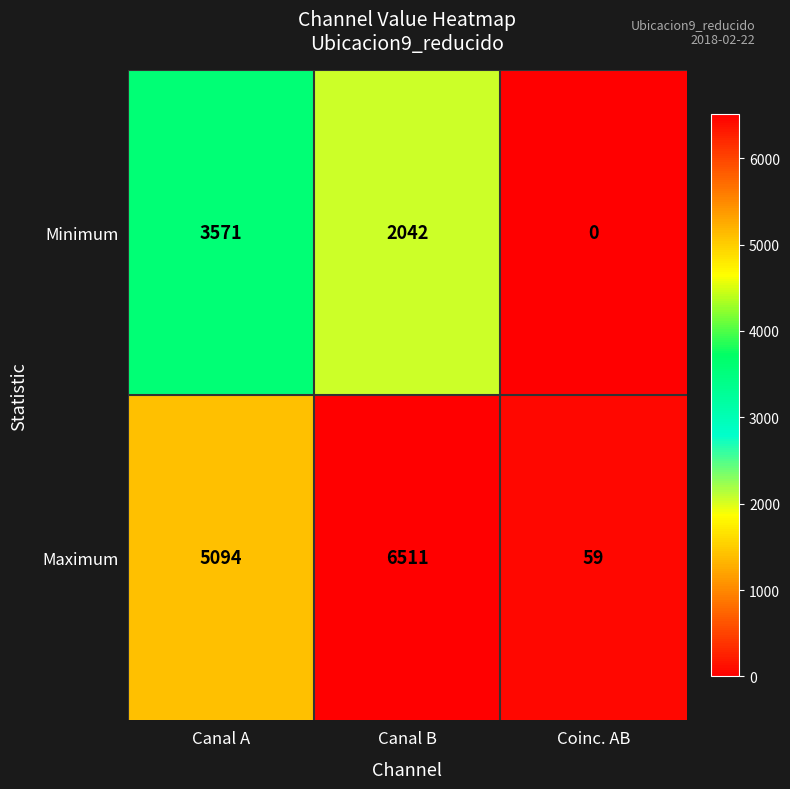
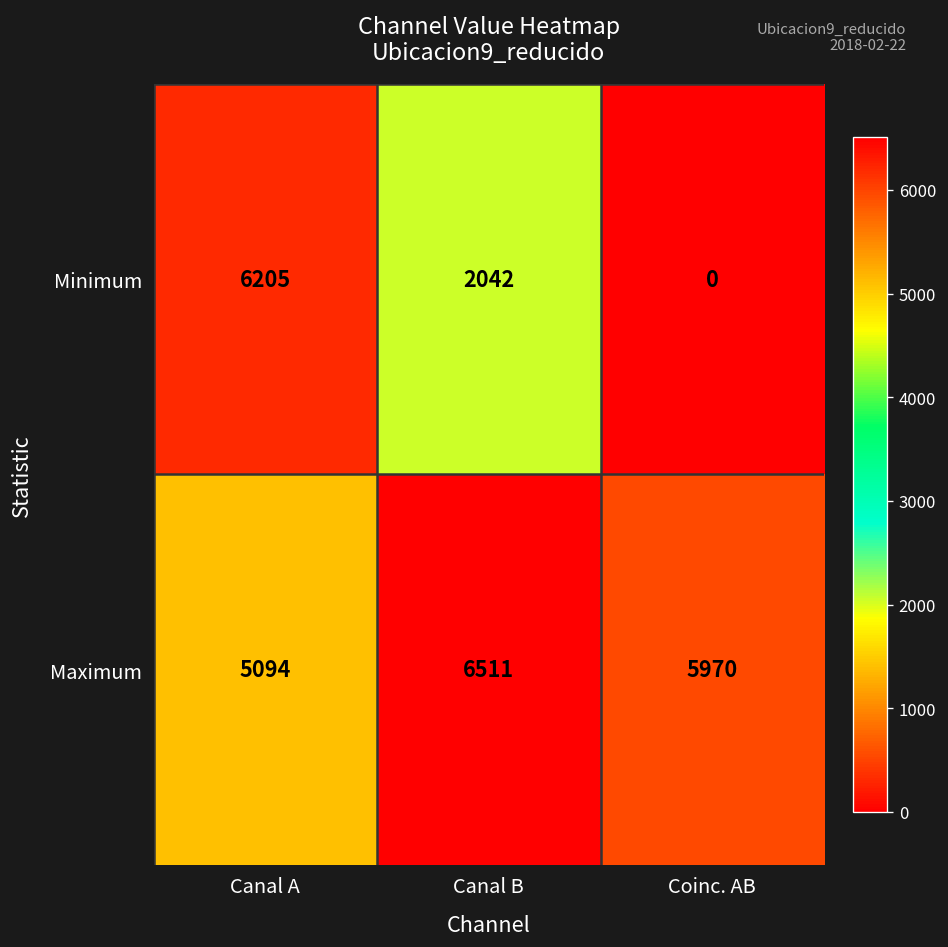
Minimum, Canal A: 3571 -> 6205
Maximum, Coinc. AB: 59 -> 5970
